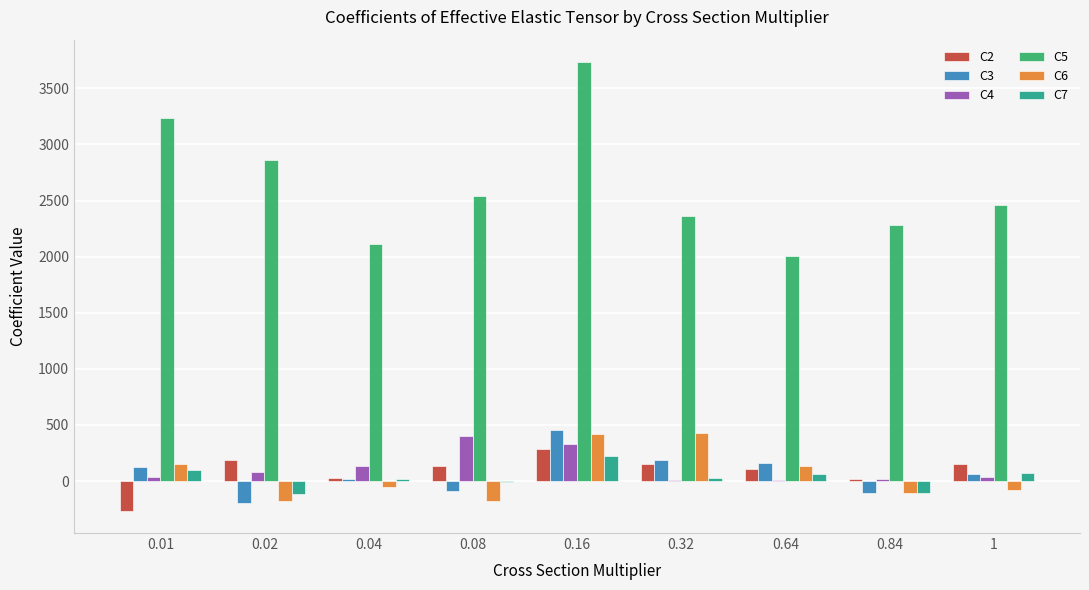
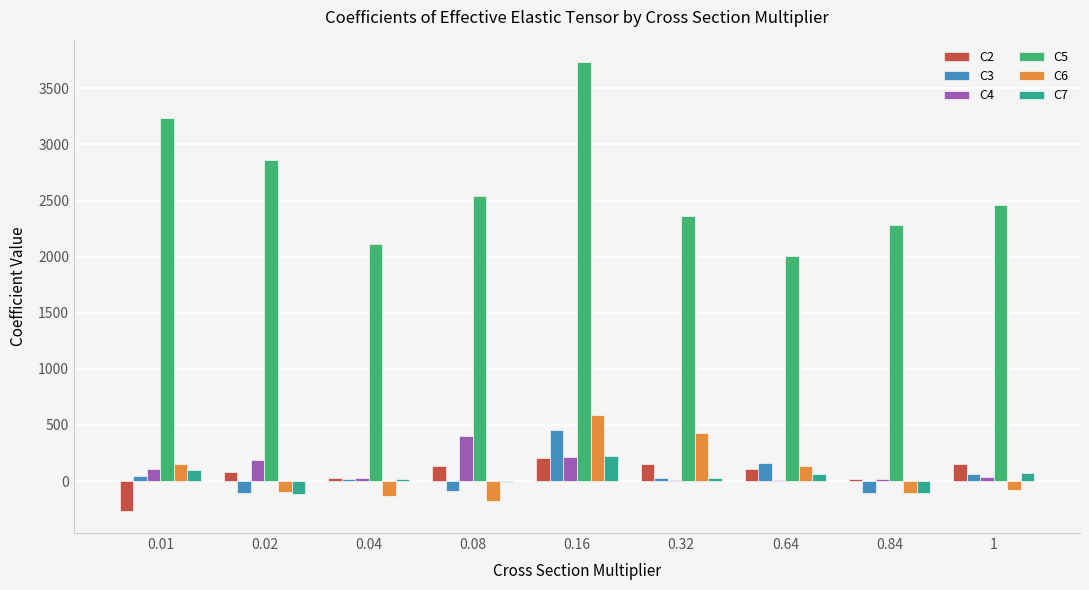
C3, 0.01: 120 -> 40
C4, 0.01: 40 -> 110
C2, 0.02: 180 -> 80
C3, 0.02: -200 -> -110
C4, 0.02: 80 -> 190
C6, 0.02: -180 -> -100
C4, 0.04: 130 -> 30
C6, 0.04: -50 -> -130
C2, 0.16: 280 -> 210
C4, 0.16: 330 -> 210
C6, 0.16: 420 -> 590
C3, 0.32: 190 -> 30
